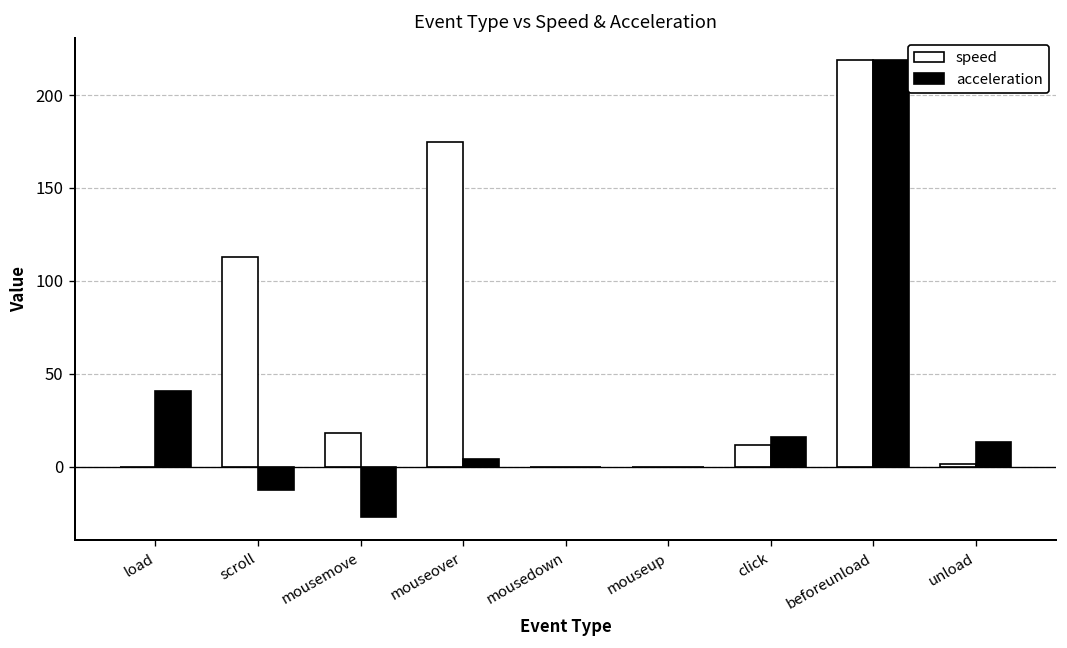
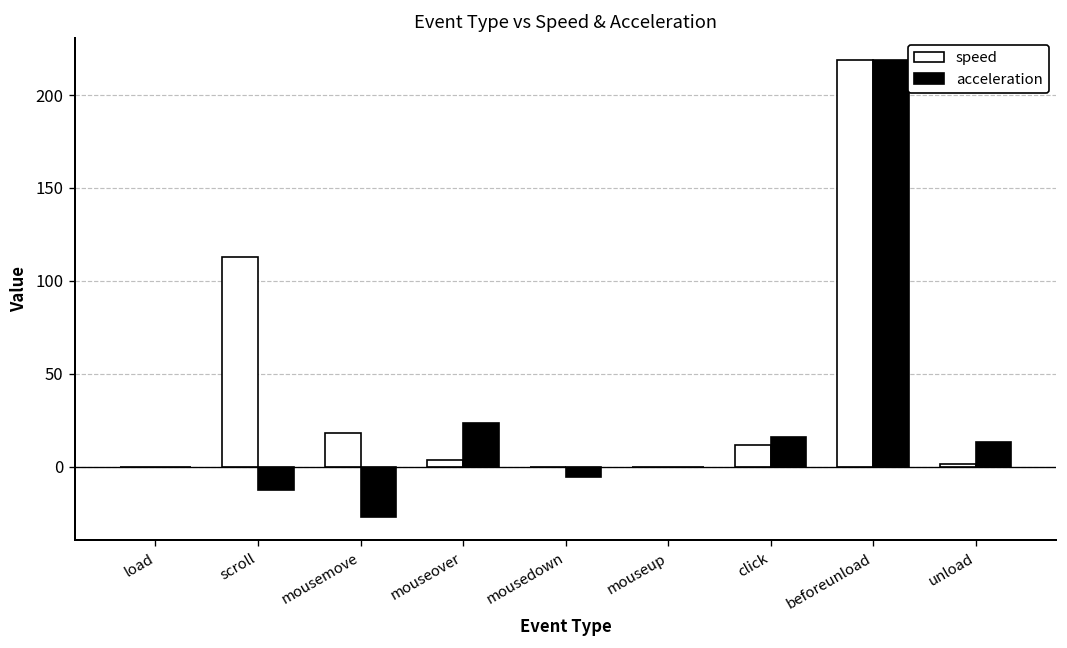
acceleration, load: 41 -> 0
speed, mouseover: 175 -> 4
acceleration, mouseover: 4 -> 23
acceleration, mousedown: 0 -> -6
